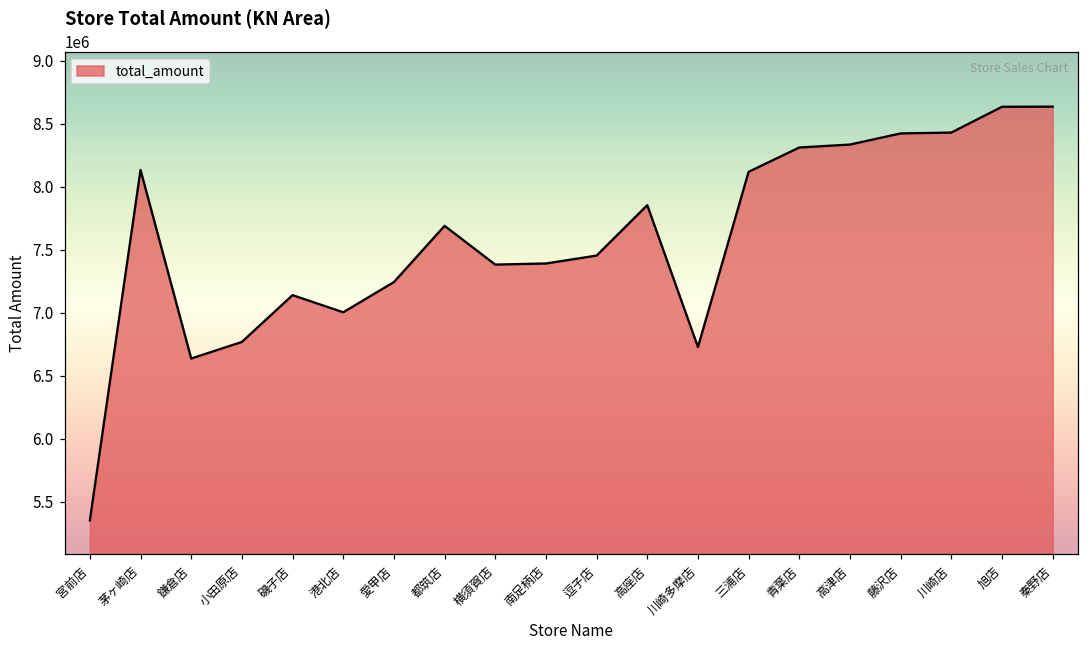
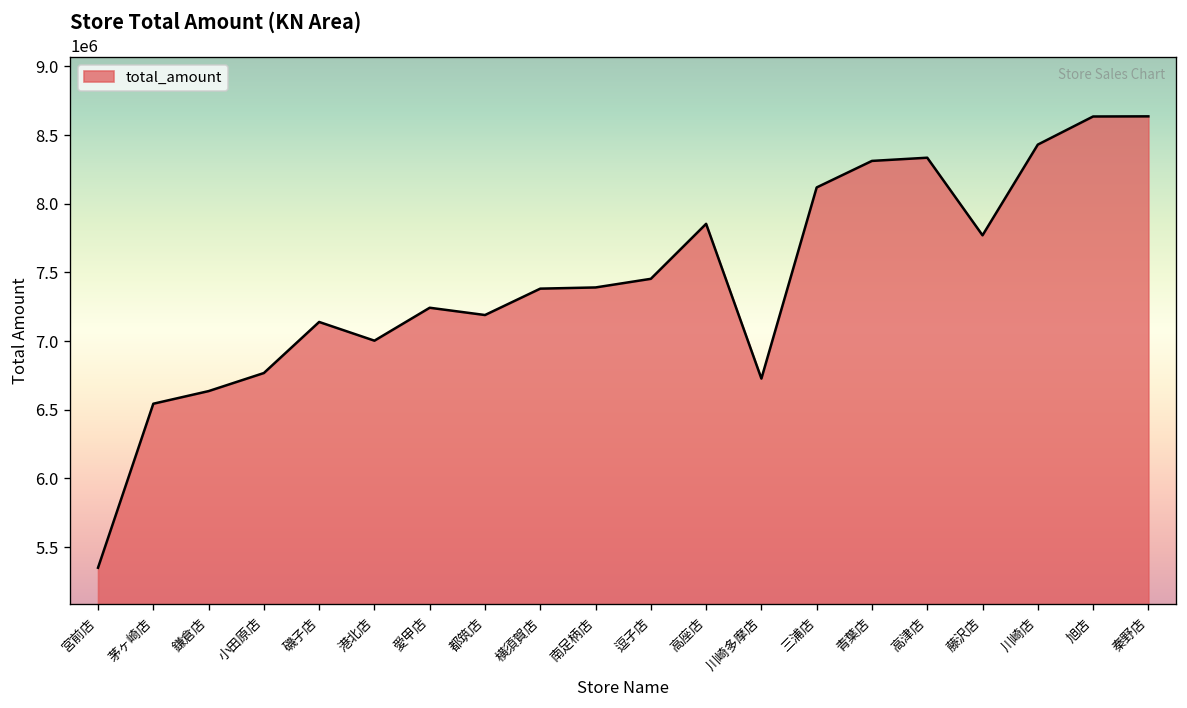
茅ヶ崎店: 8130000 -> 6540000
都筑店: 7690000 -> 7190000
藤沢店: 8420000 -> 7770000
